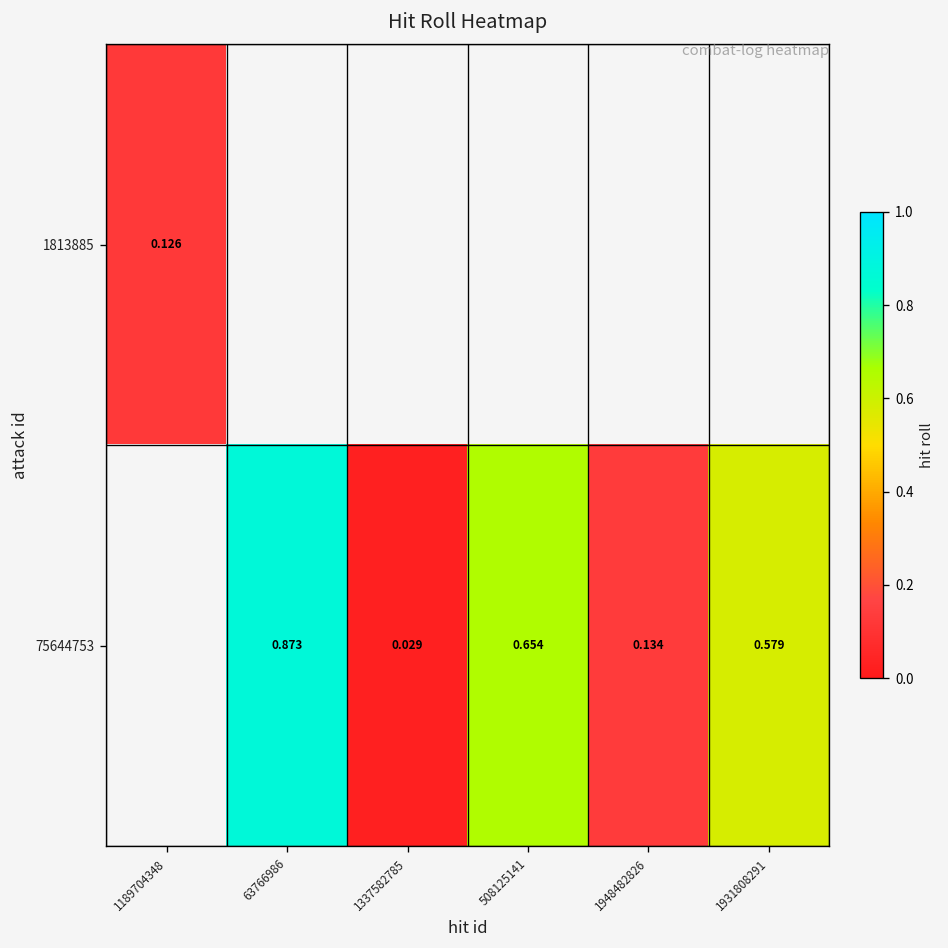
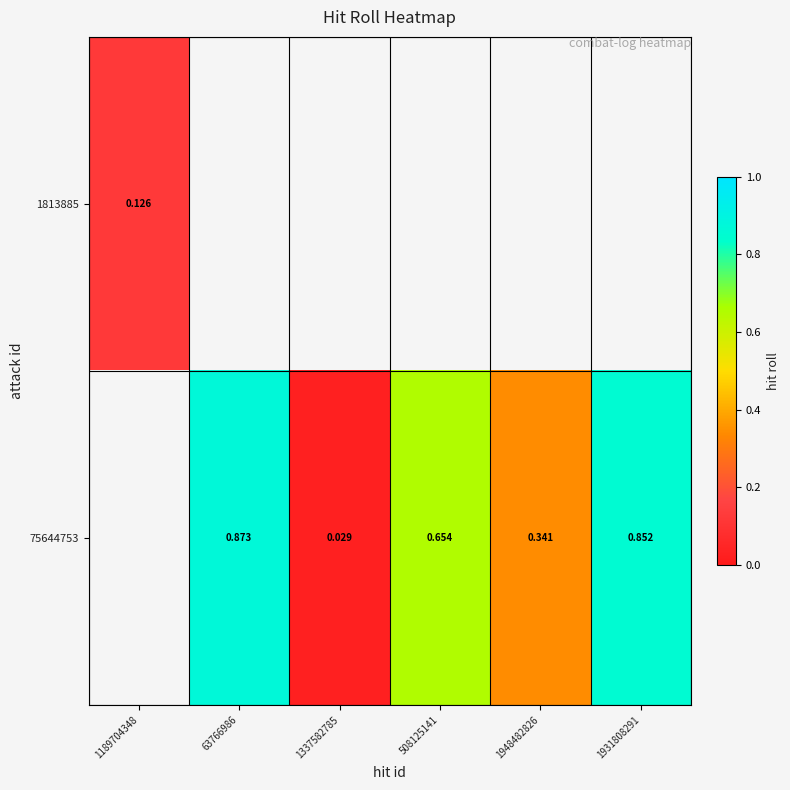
75644753, 1948482826: 0.134 -> 0.341
75644753, 1931808291: 0.579 -> 0.852
